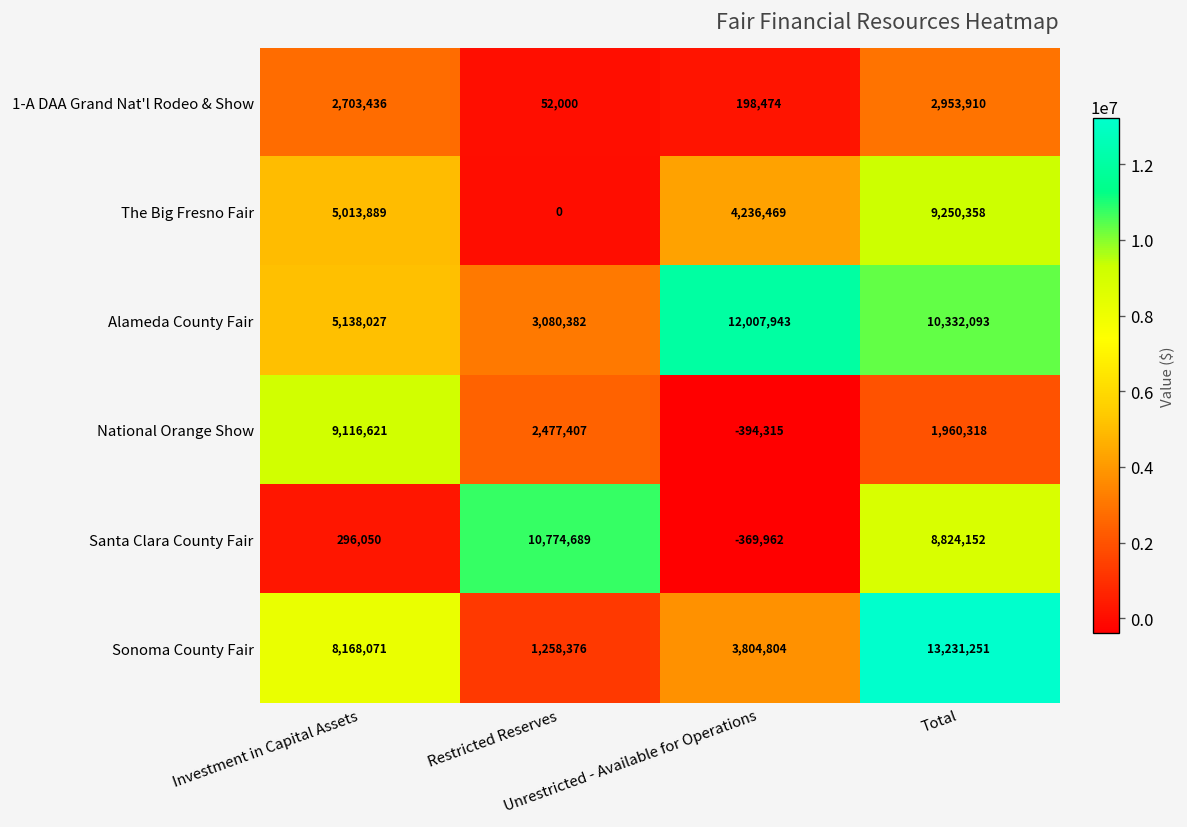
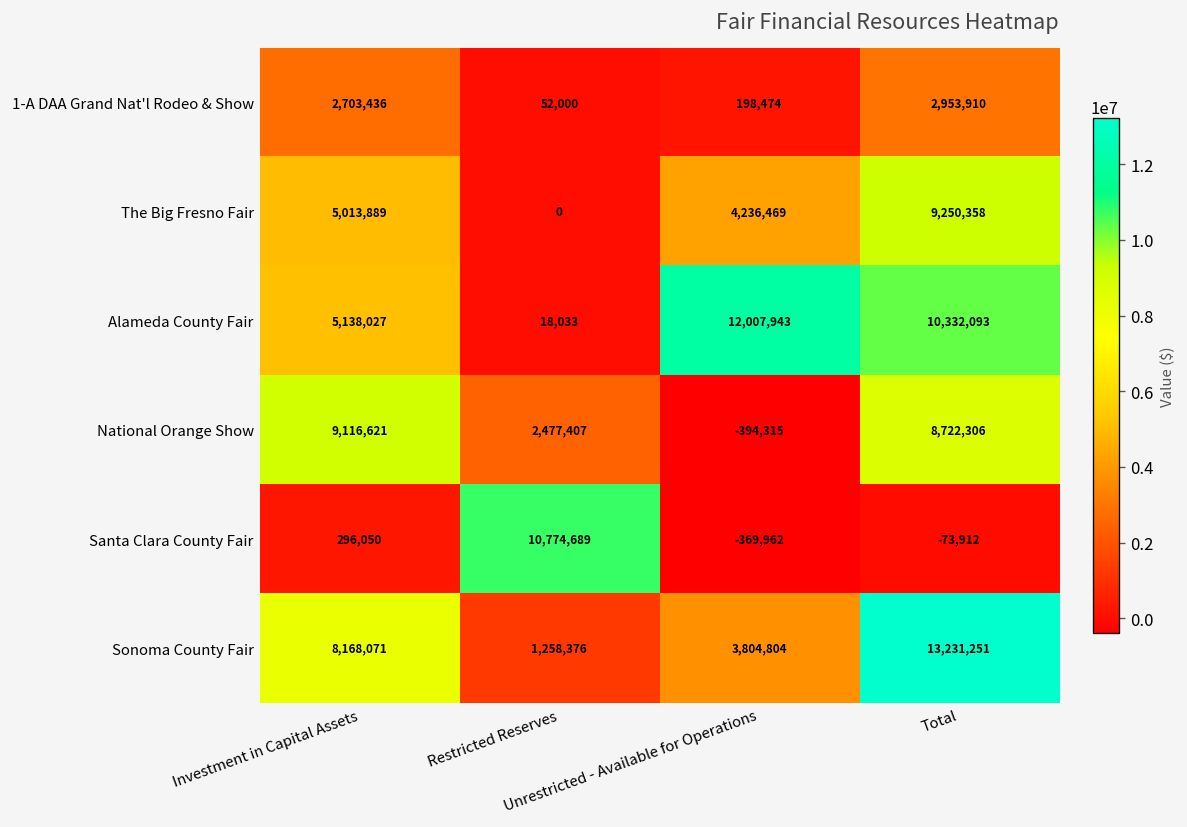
Alameda County Fair, Restricted Reserves: 3,080,382 -> 18,033
National Orange Show, Total: 1,960,318 -> 8,722,306
Santa Clara County Fair, Total: 8,824,152 -> -73,912
